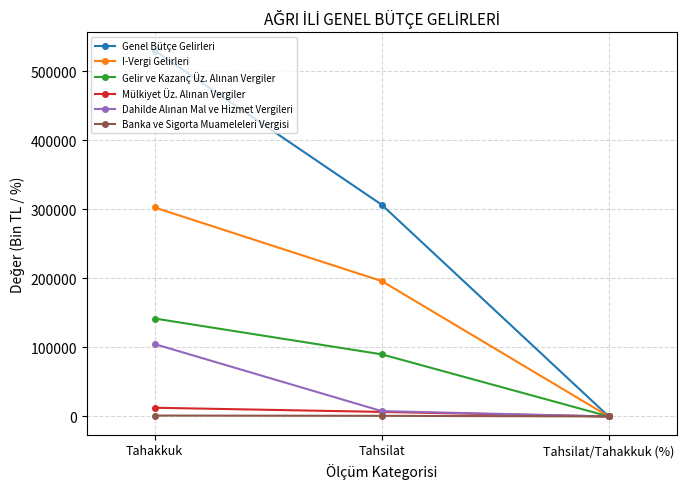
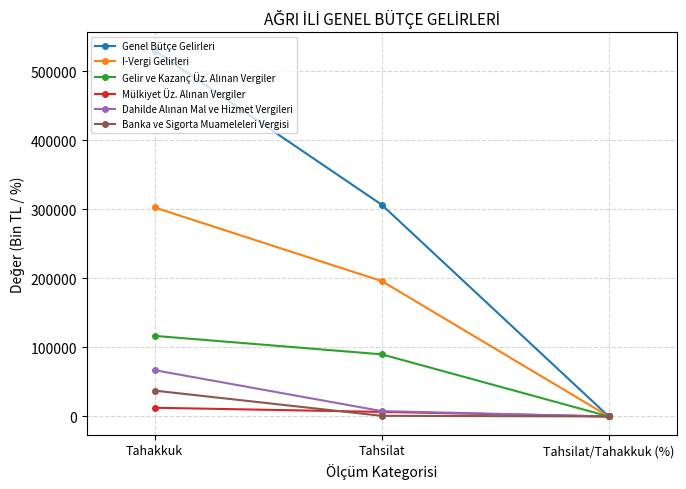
Gelir ve Kazanç Üz. Alınan Vergiler, Tahakkuk: 140000 -> 120000
Dahilde Alınan Mal ve Hizmet Vergileri, Tahakkuk: 100000 -> 70000
Banka ve Sigorta Muameleleri Vergisi, Tahakkuk: 0 -> 40000
